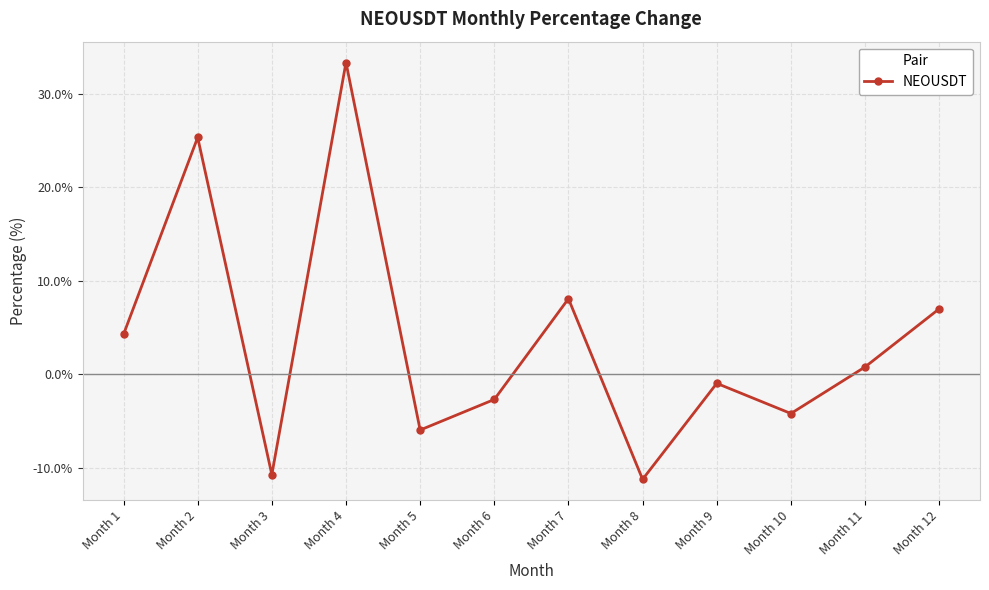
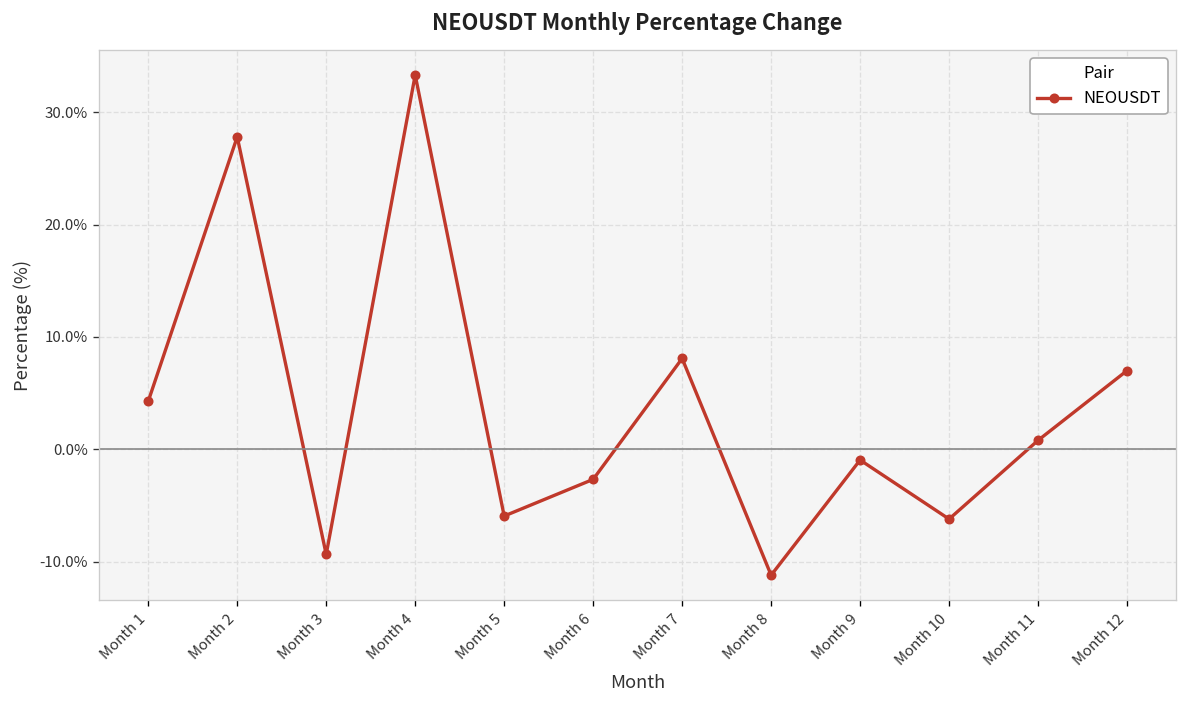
Month 2: 25% -> 28%
Month 3: -11% -> -9%
Month 10: -4% -> -6%
